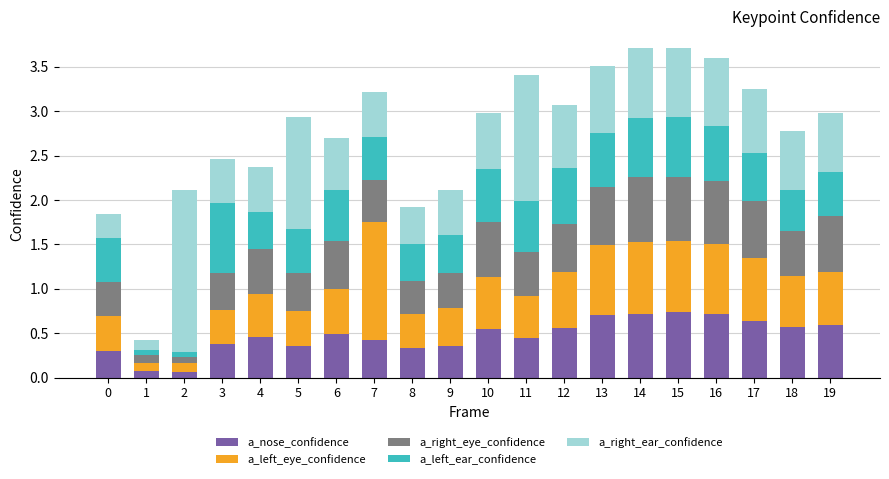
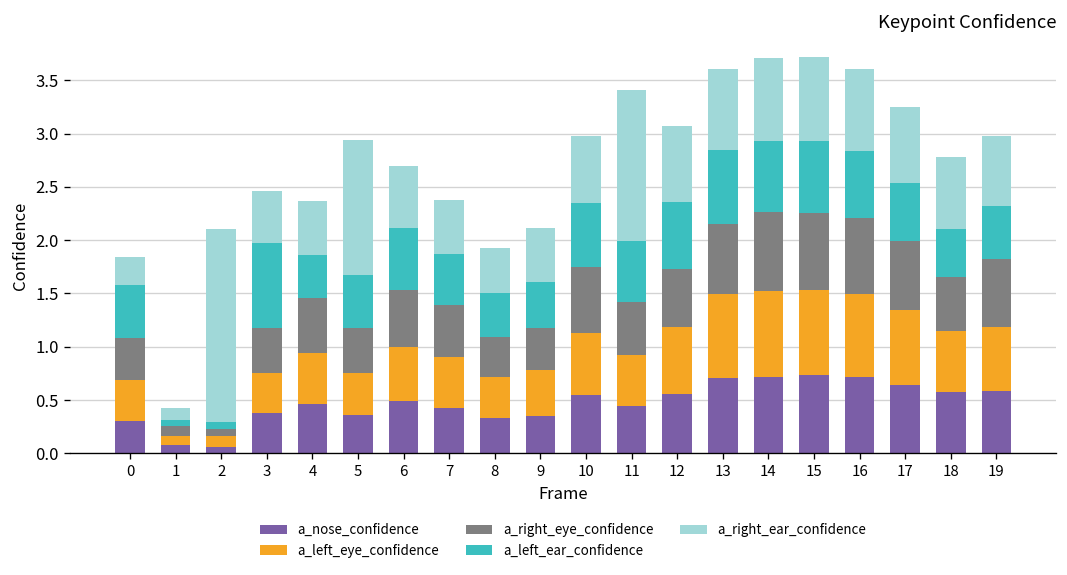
a_left_eye_confidence, 7: 1.3 -> 0.5
a_left_ear_confidence, 13: 0.6 -> 0.7
